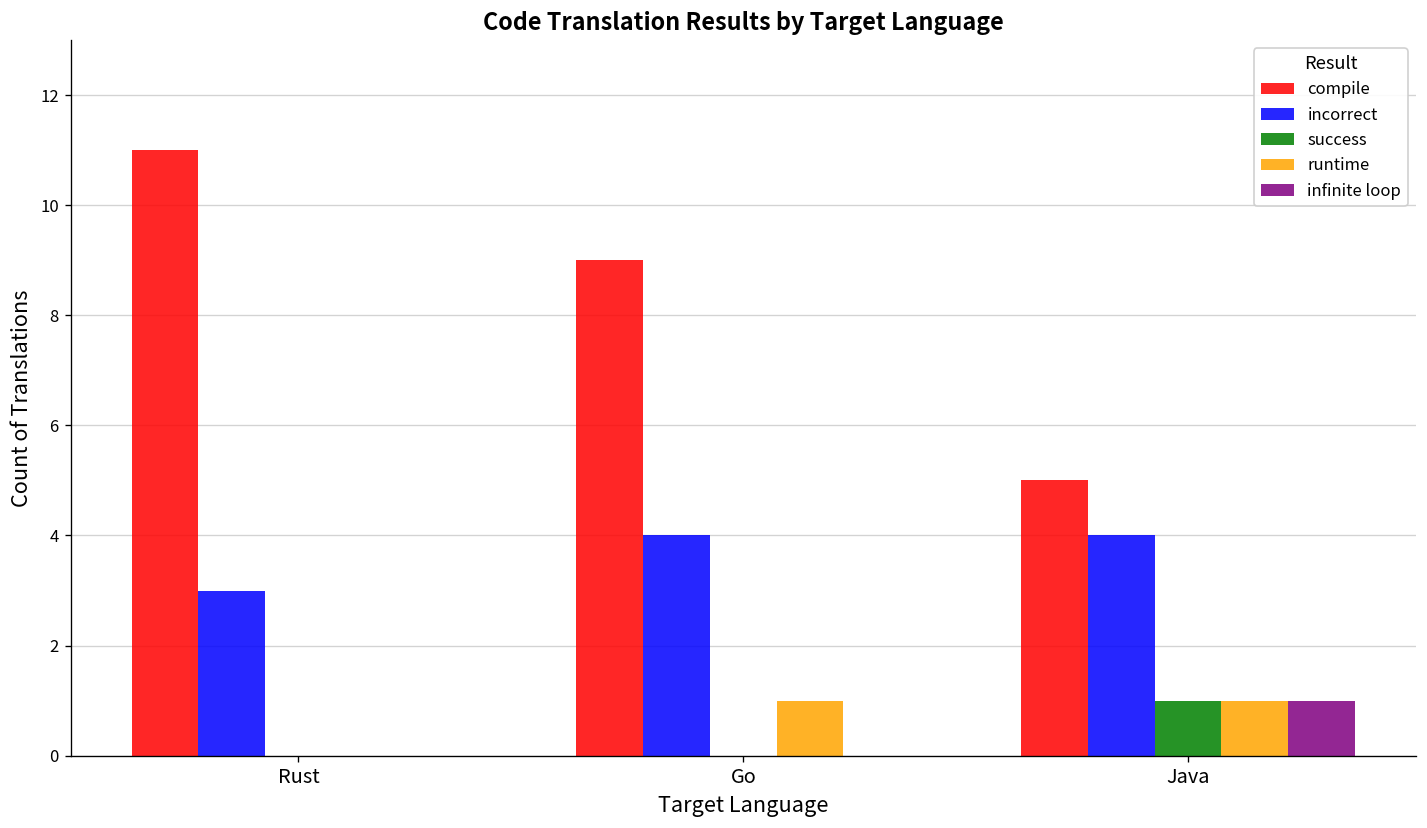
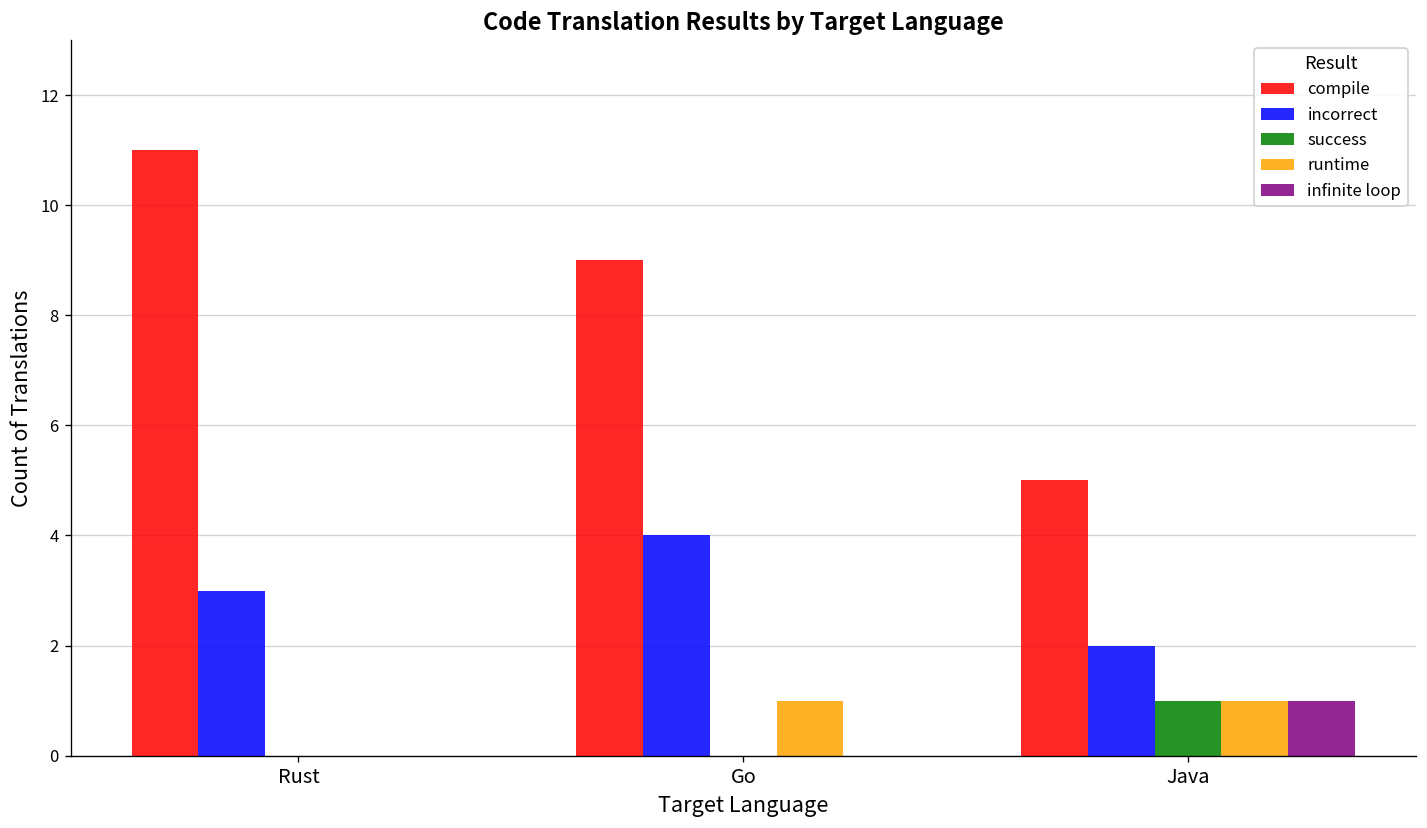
incorrect, Java: 4 -> 2
